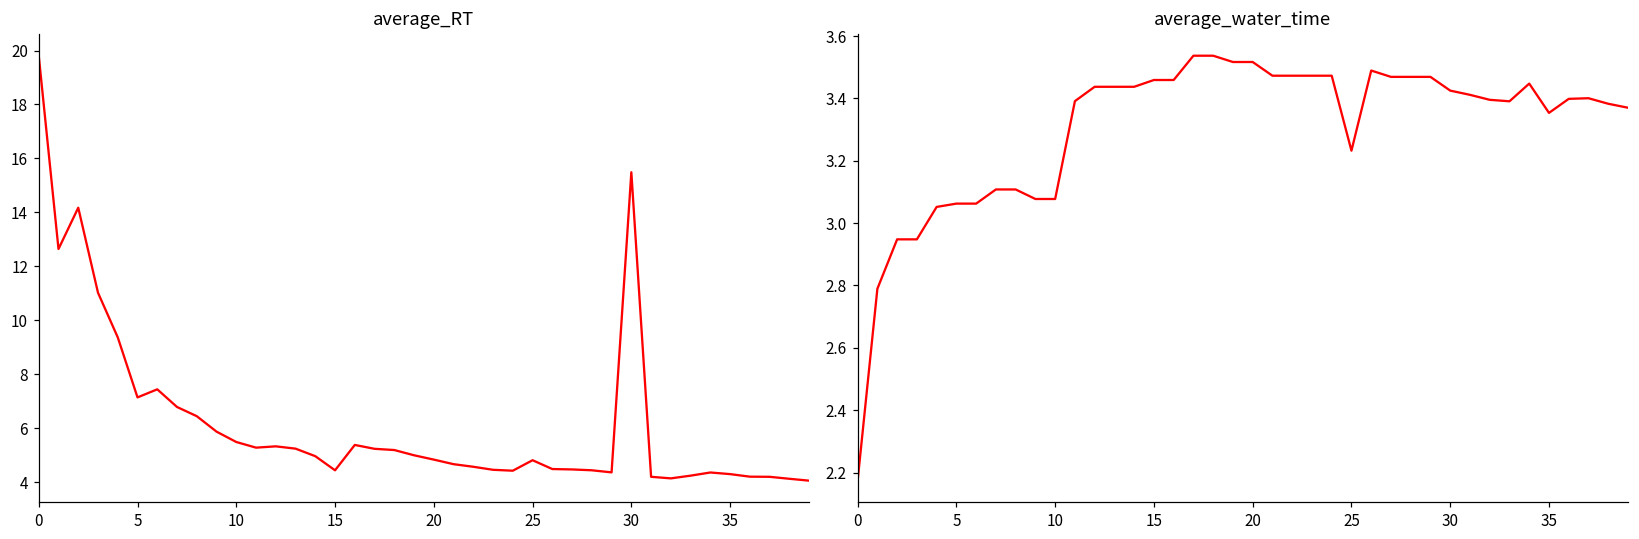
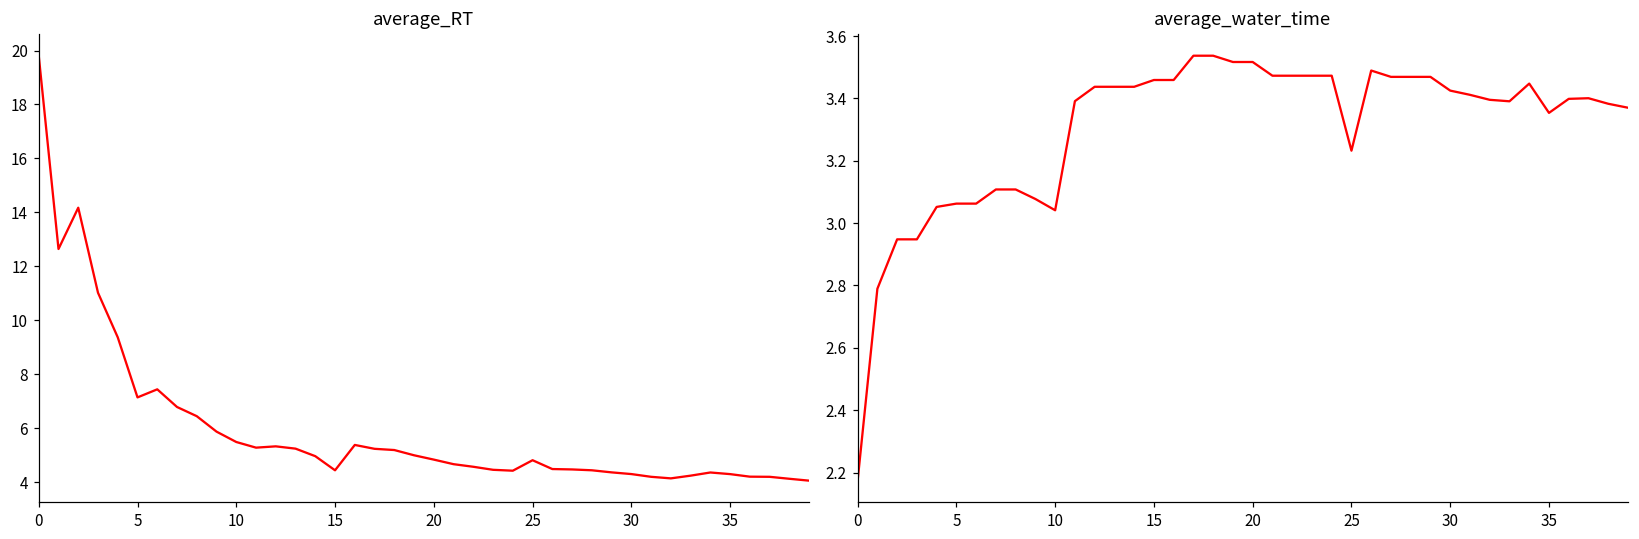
average_RT, 30: 15.5 -> 4.3
average_water_time, 10: 3.08 -> 3.04
